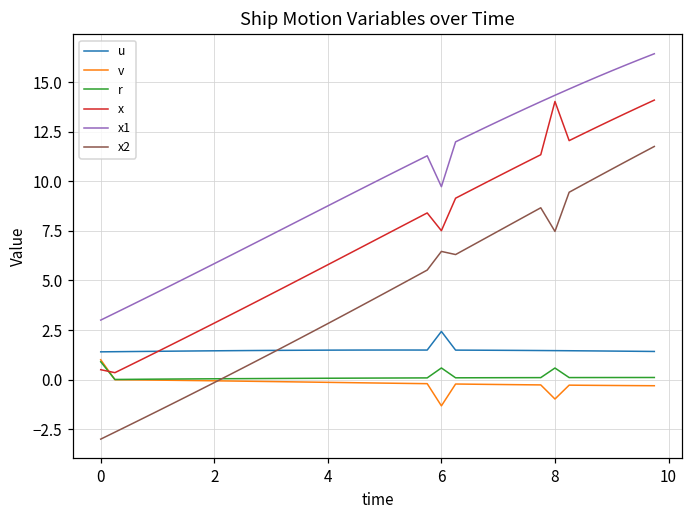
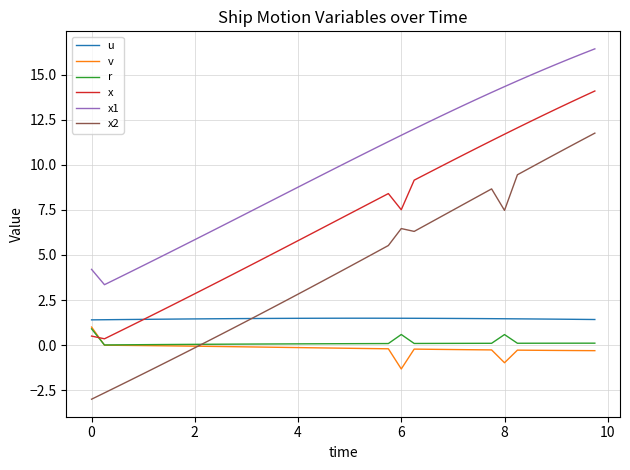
x1, 0: 3.0 -> 4.2
u, 6: 2.4 -> 1.5
x1, 6: 9.7 -> 11.6
x, 8: 14.0 -> 11.7
